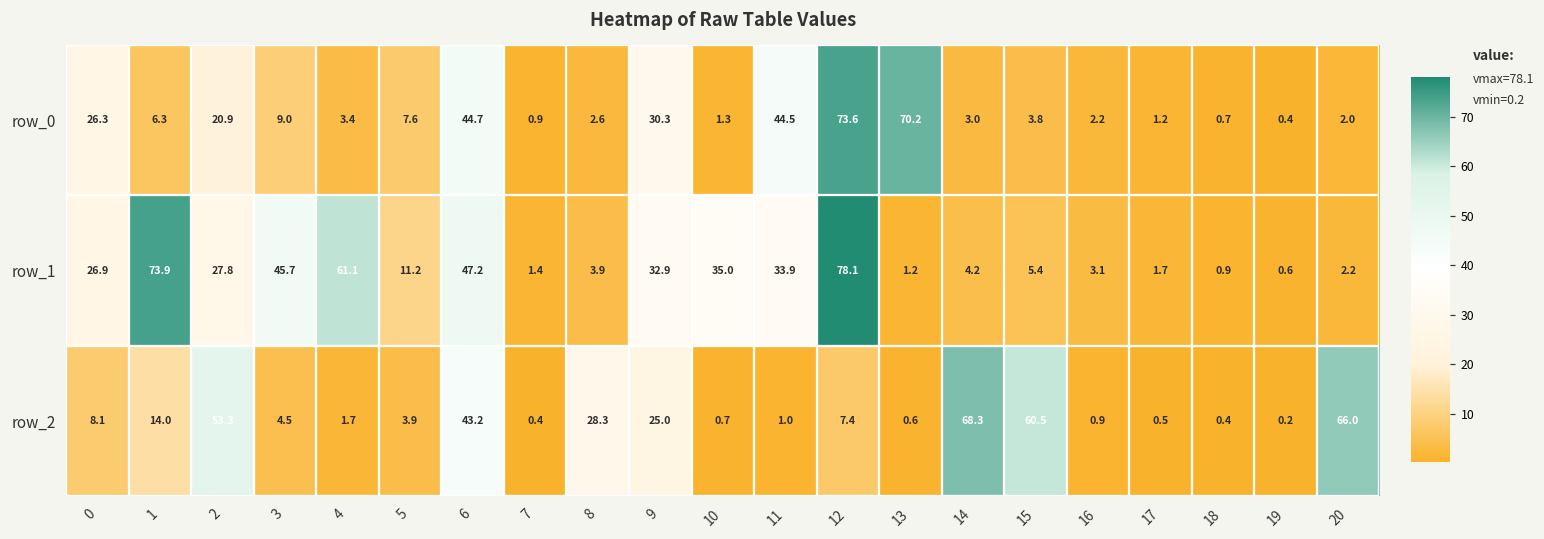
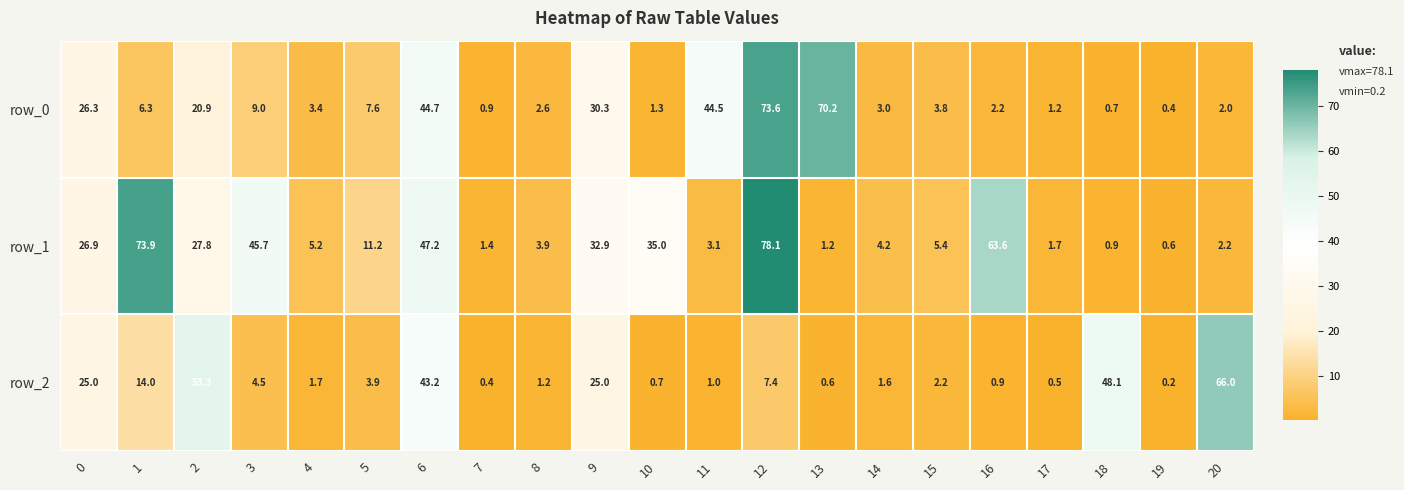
row_1, 4: 61.1 -> 5.2
row_1, 11: 33.9 -> 3.1
row_1, 16: 3.1 -> 63.6
row_2, 0: 8.1 -> 25.0
row_2, 8: 28.3 -> 1.2
row_2, 14: 68.3 -> 1.6
row_2, 15: 60.5 -> 2.2
row_2, 18: 0.4 -> 48.1
